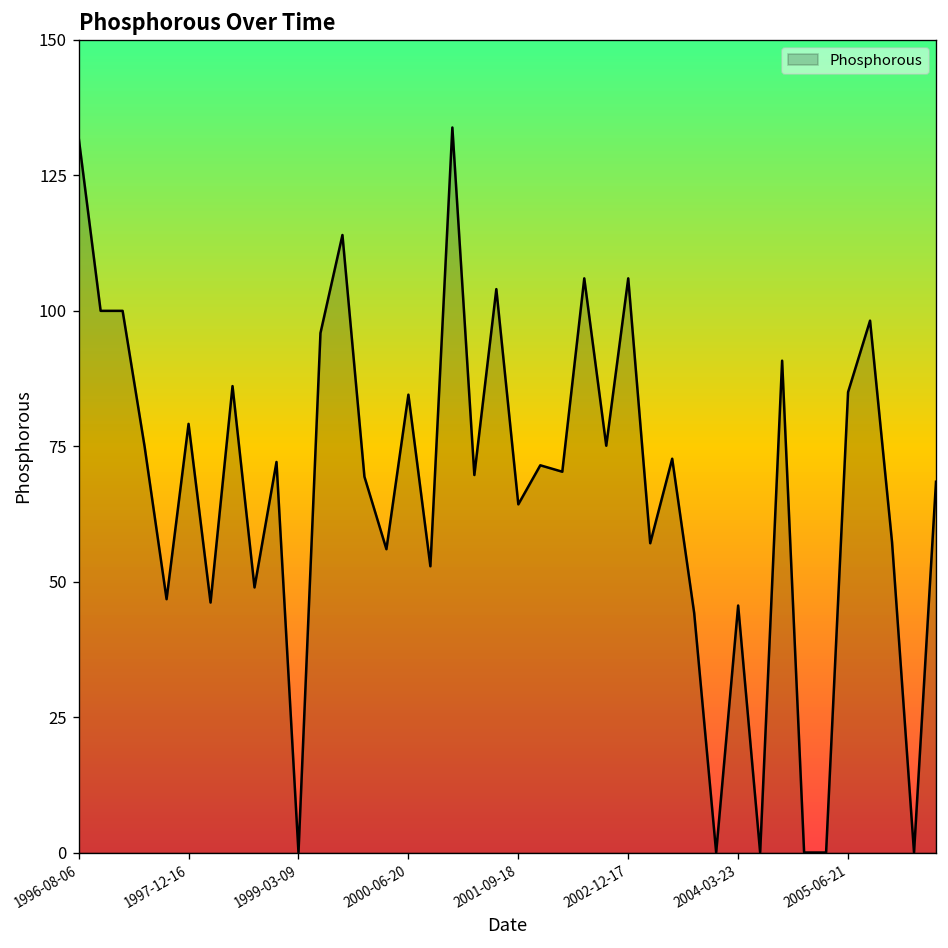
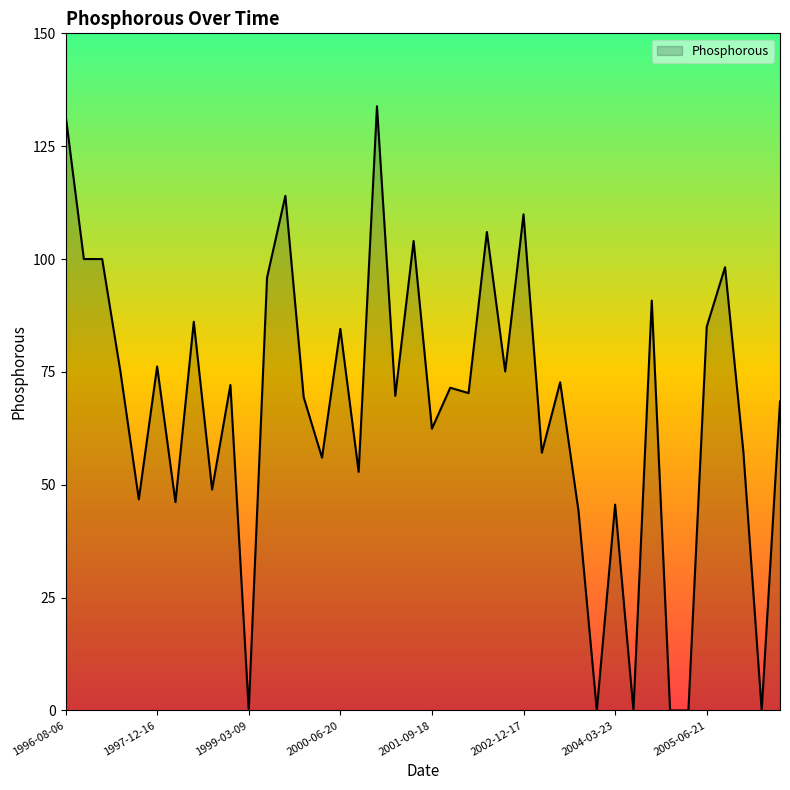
1997-12-16: 79 -> 76
2001-09-18: 64 -> 62
2002-12-17: 106 -> 110
